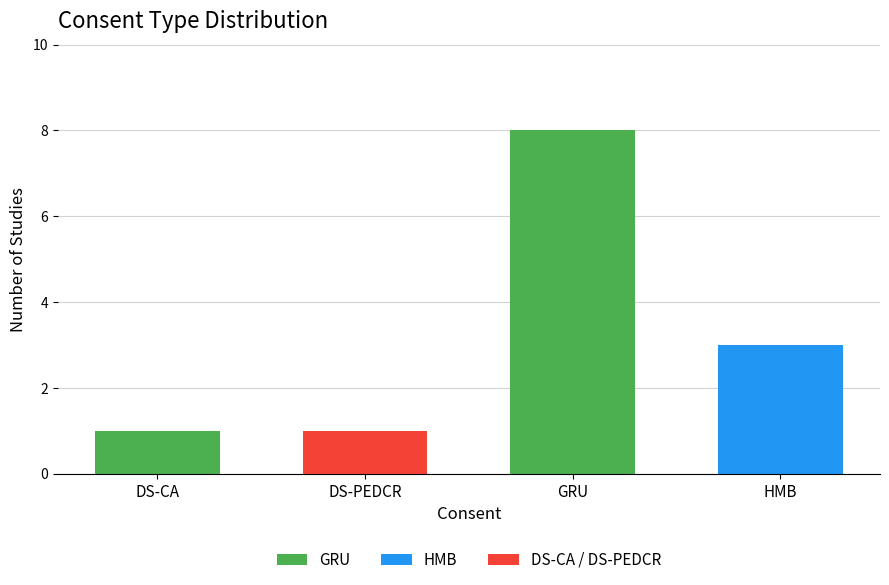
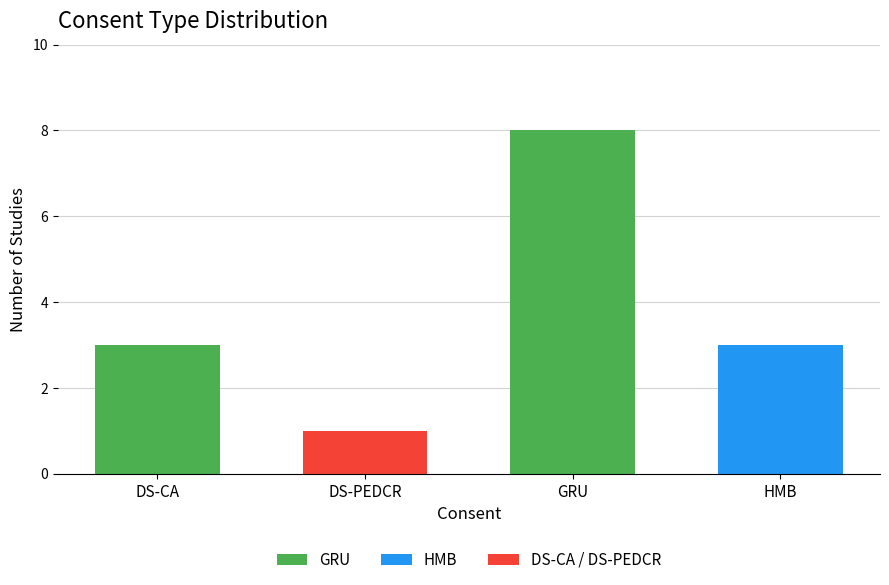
DS-CA: 1 -> 3
